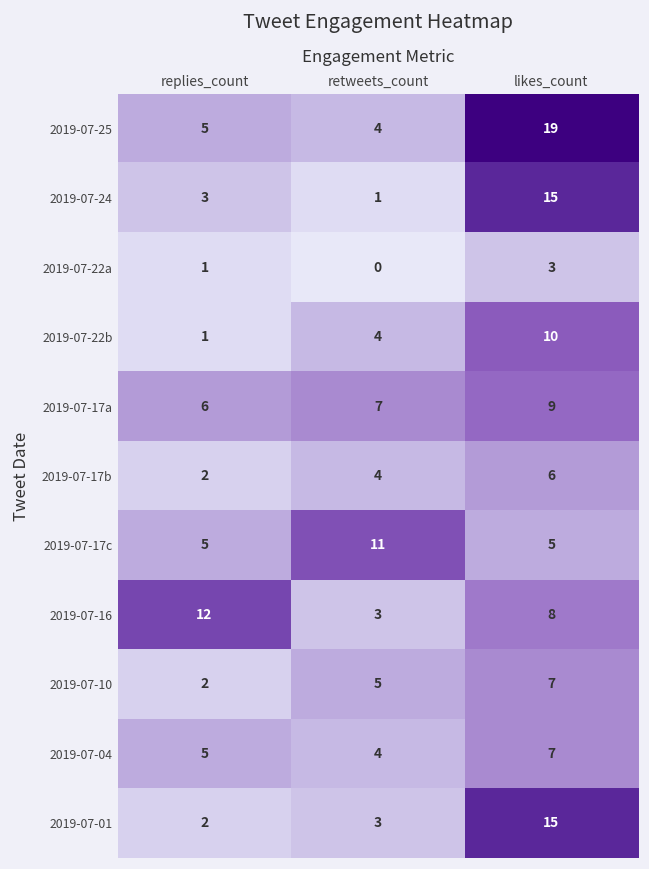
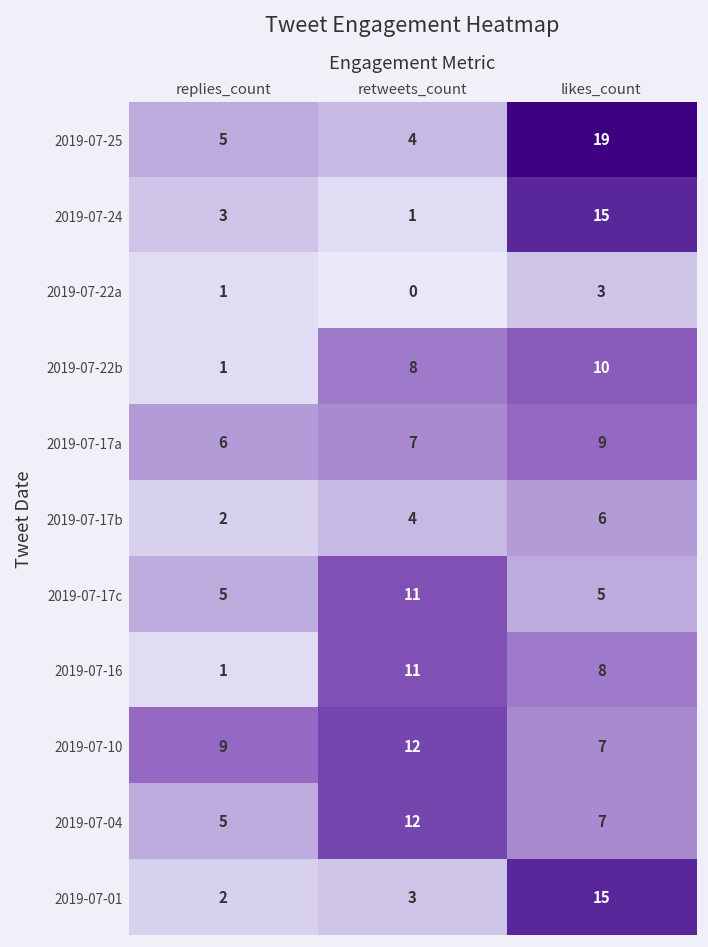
2019-07-22b, retweets_count: 4 -> 8
2019-07-16, replies_count: 12 -> 1
2019-07-16, retweets_count: 3 -> 11
2019-07-10, replies_count: 2 -> 9
2019-07-10, retweets_count: 5 -> 12
2019-07-04, retweets_count: 4 -> 12
